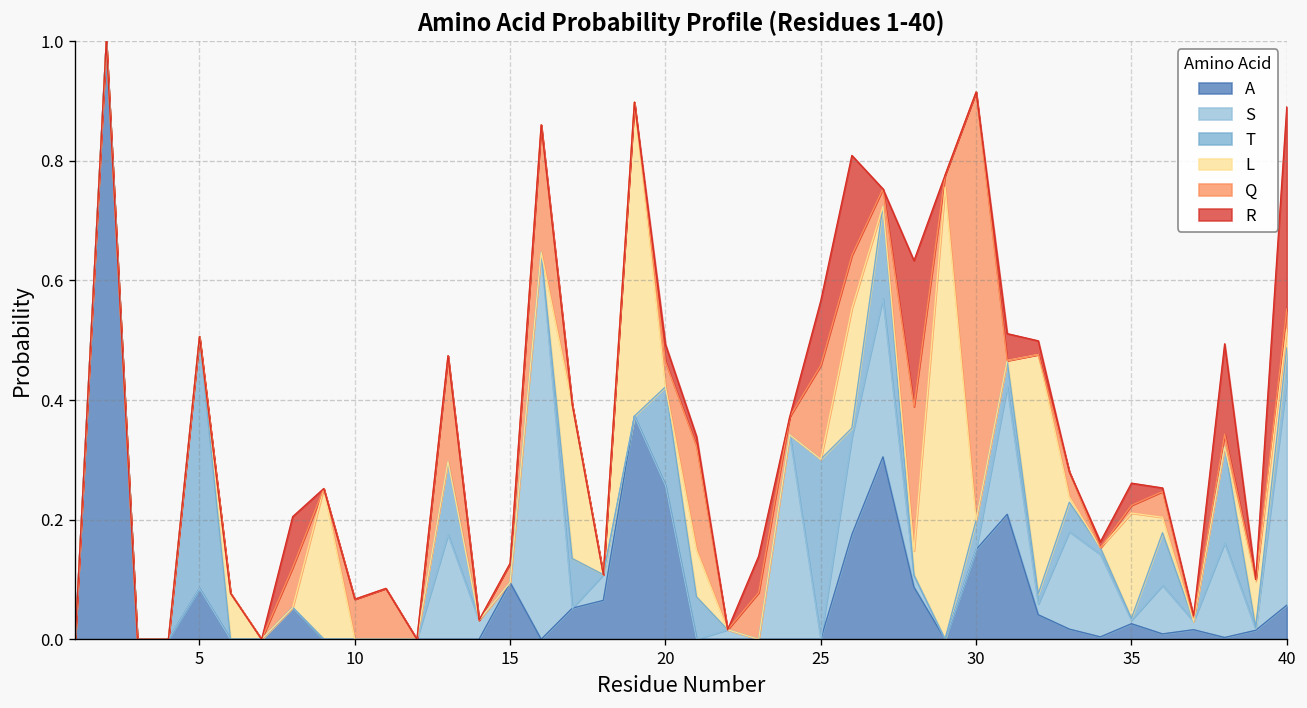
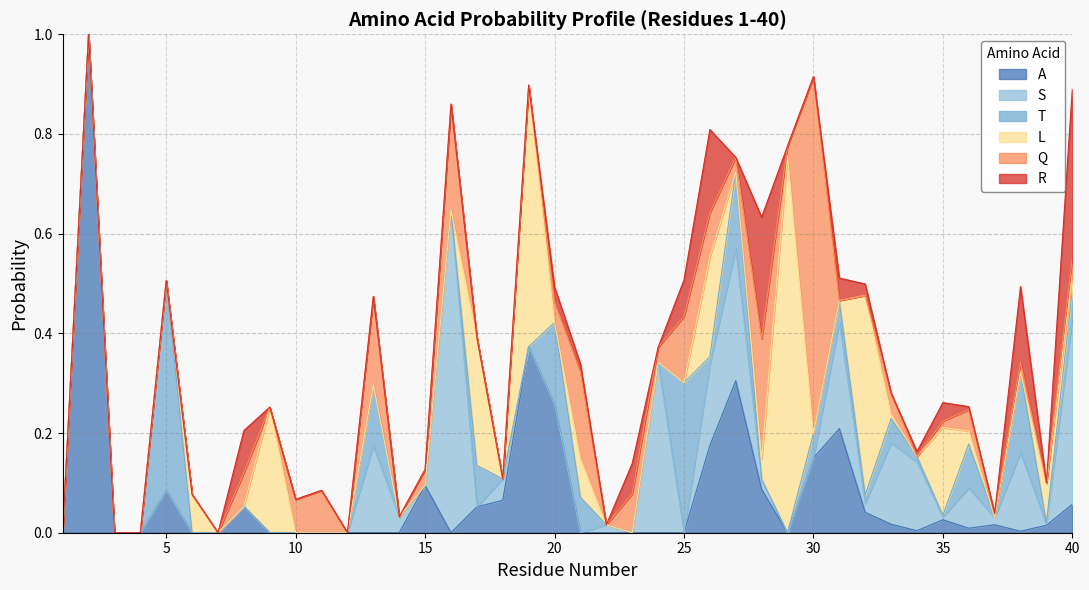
Q, 25: 0.16 -> 0.13
R, 25: 0.11 -> 0.07
